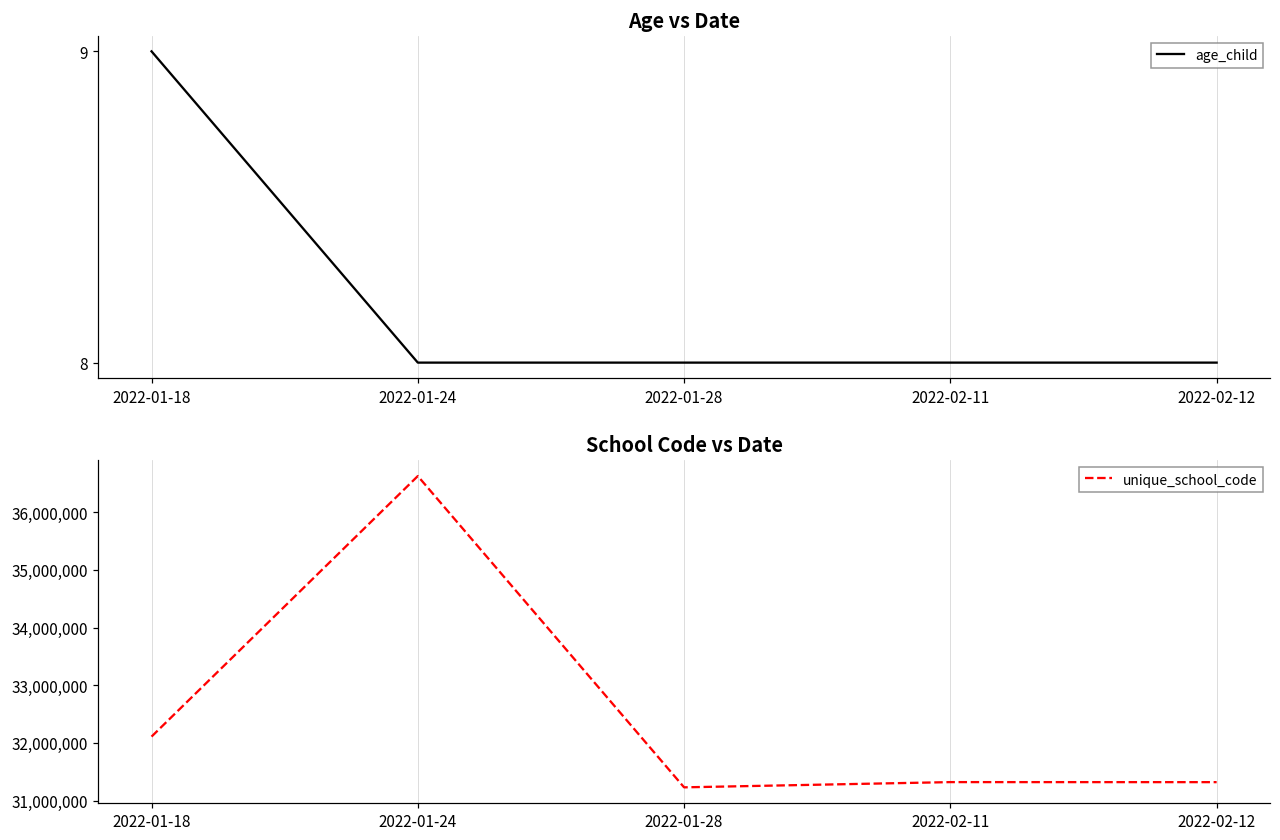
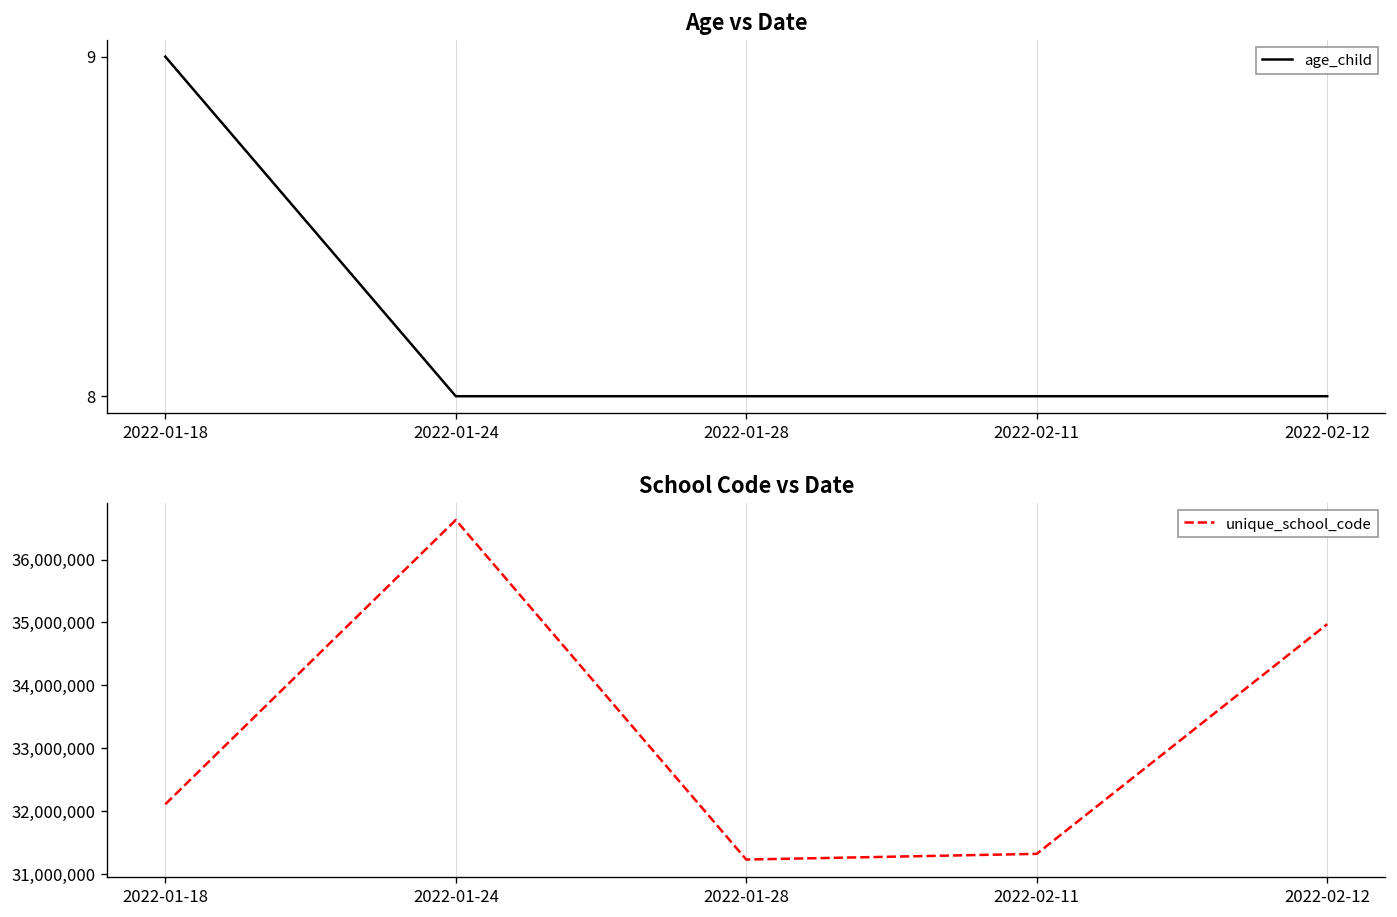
School Code vs Date, 2022-02-12: 31,300,000 -> 35,000,000
